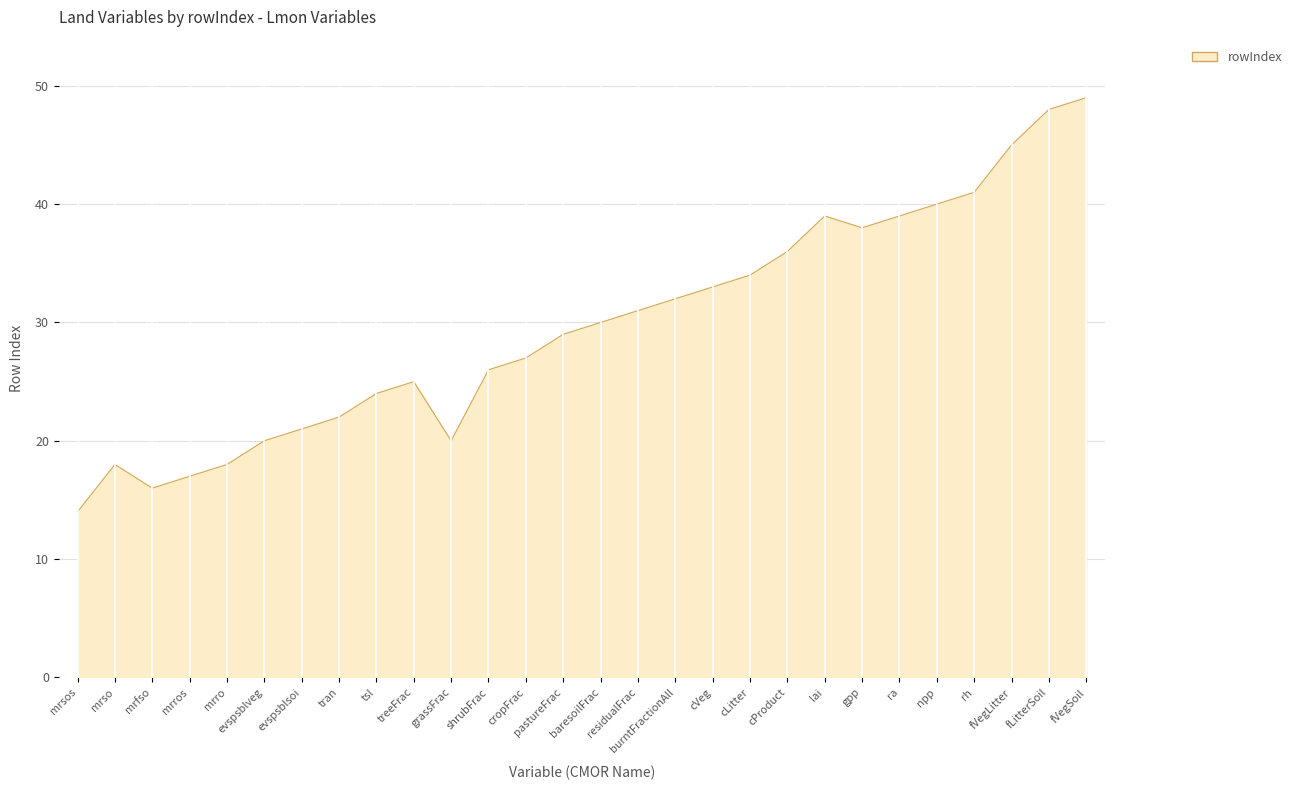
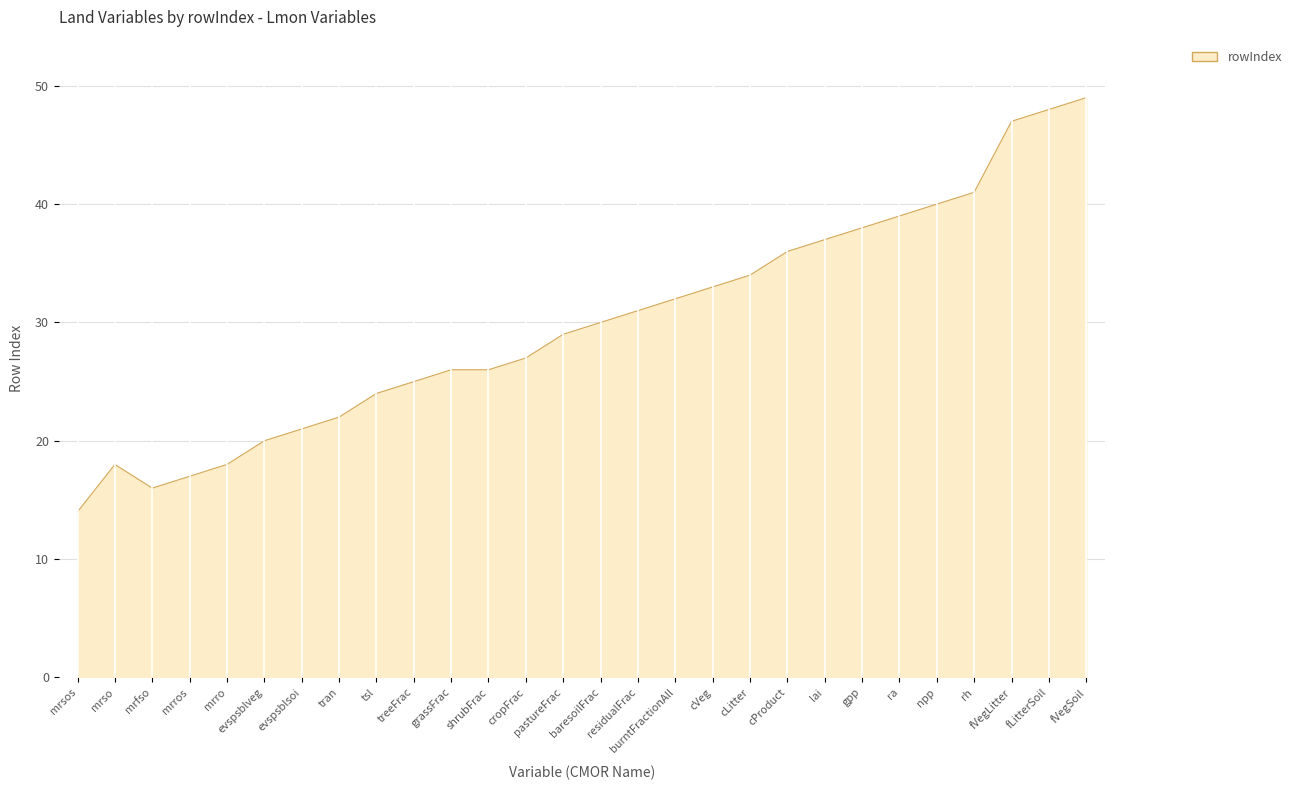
grassFrac: 20 -> 26
lai: 39 -> 37
fVegLitter: 45 -> 47
